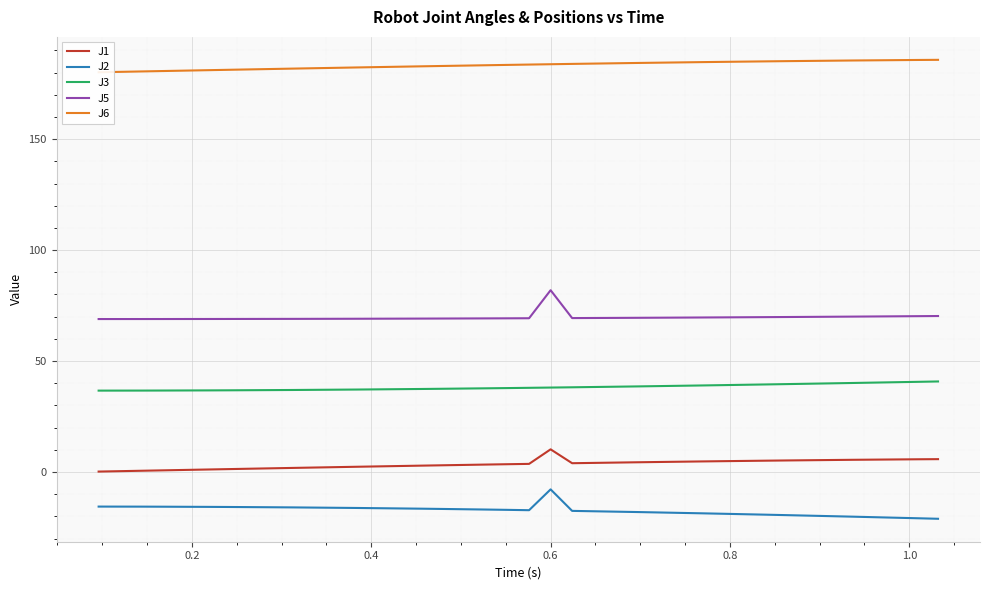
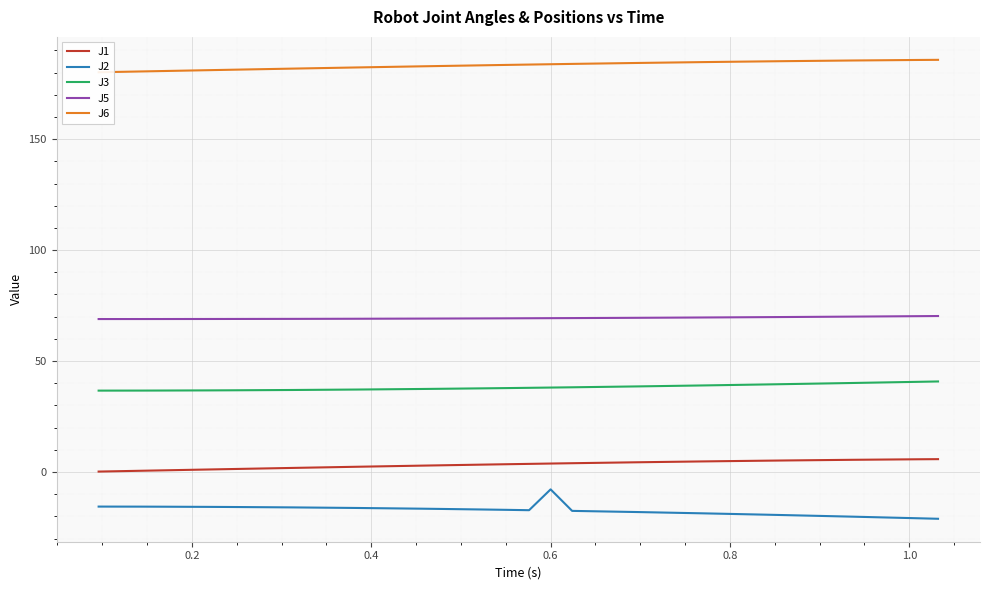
J1, 0.6: 10 -> 4
J5, 0.6: 82 -> 69
